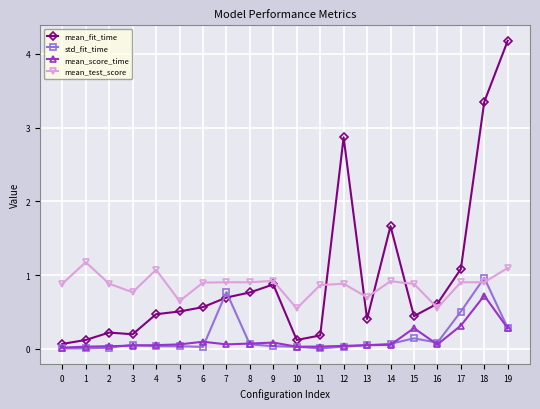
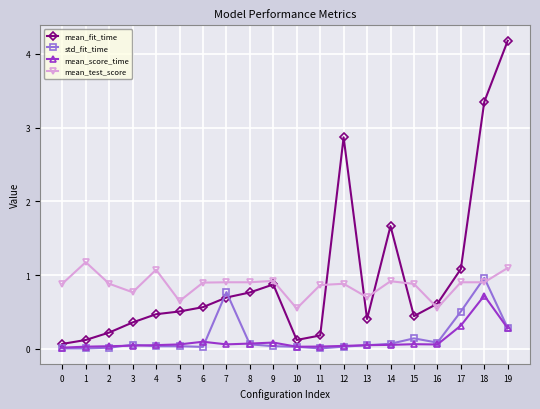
mean_fit_time, 3: 0.2 -> 0.4
mean_score_time, 15: 0.3 -> 0.1
